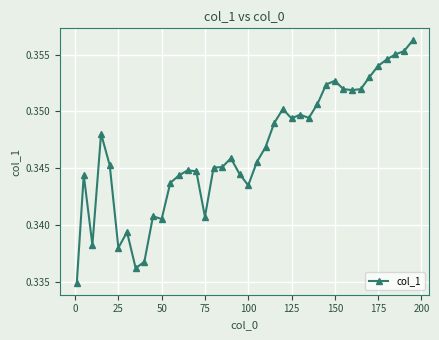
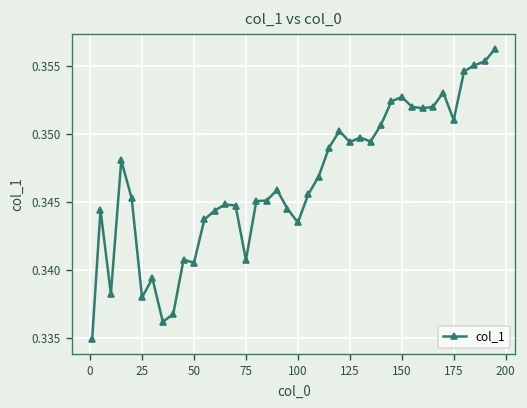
175: 0.354 -> 0.351
